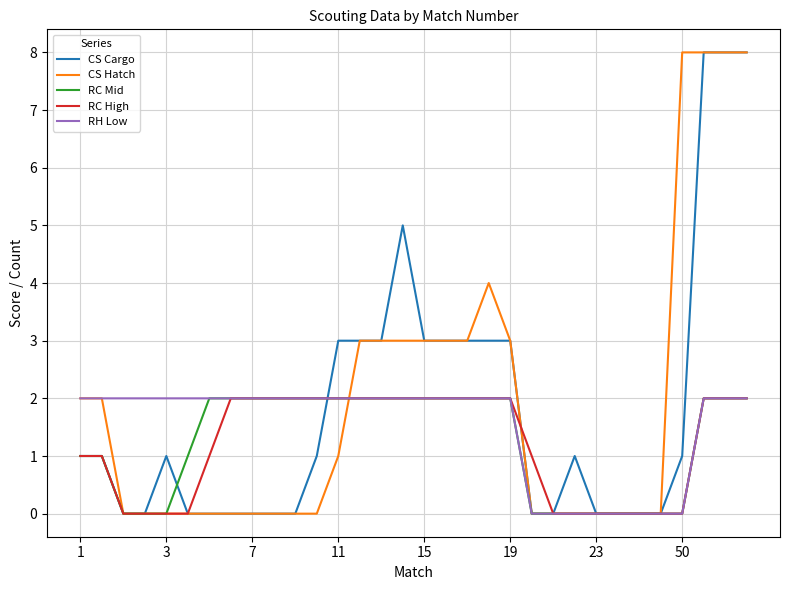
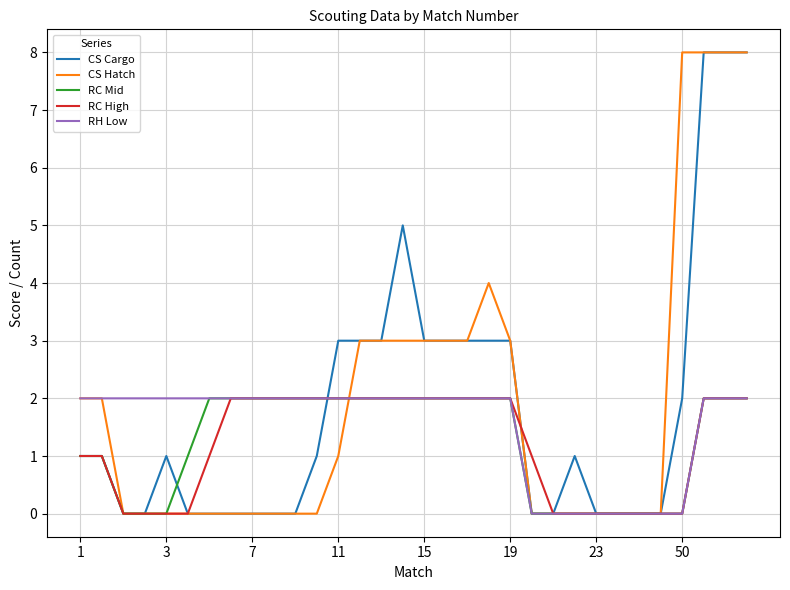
CS Cargo, 50: 1 -> 2
